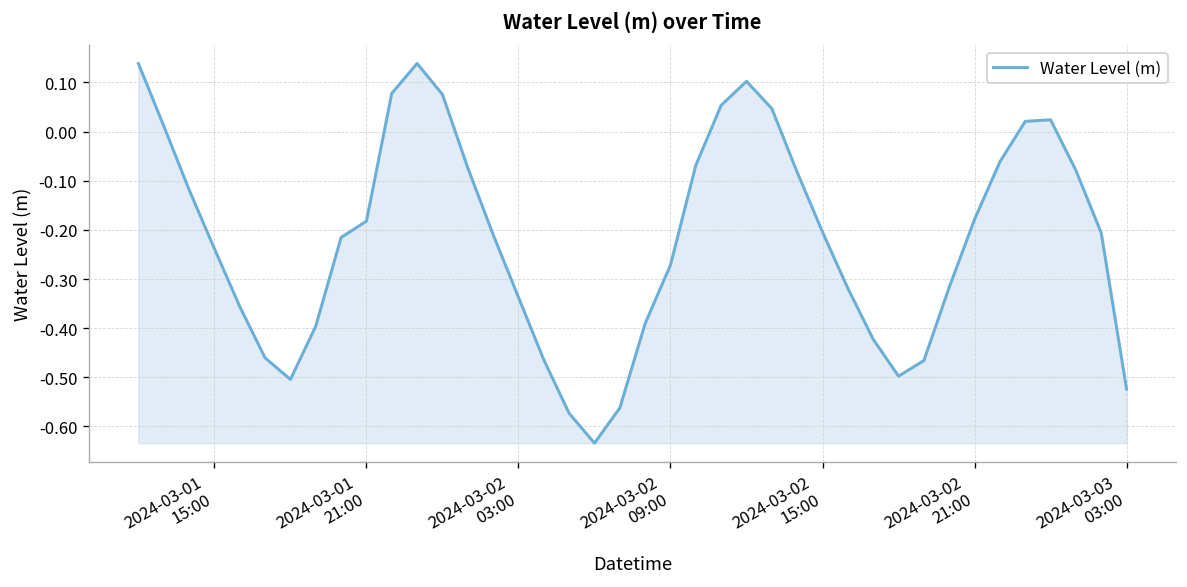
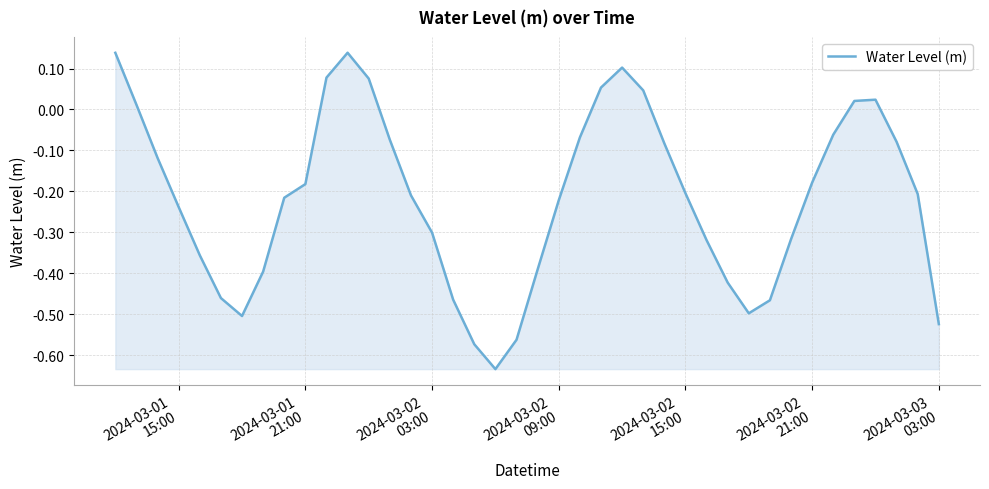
2024-03-02 03:00: -0.34 -> -0.30
2024-03-02 09:00: -0.27 -> -0.22
